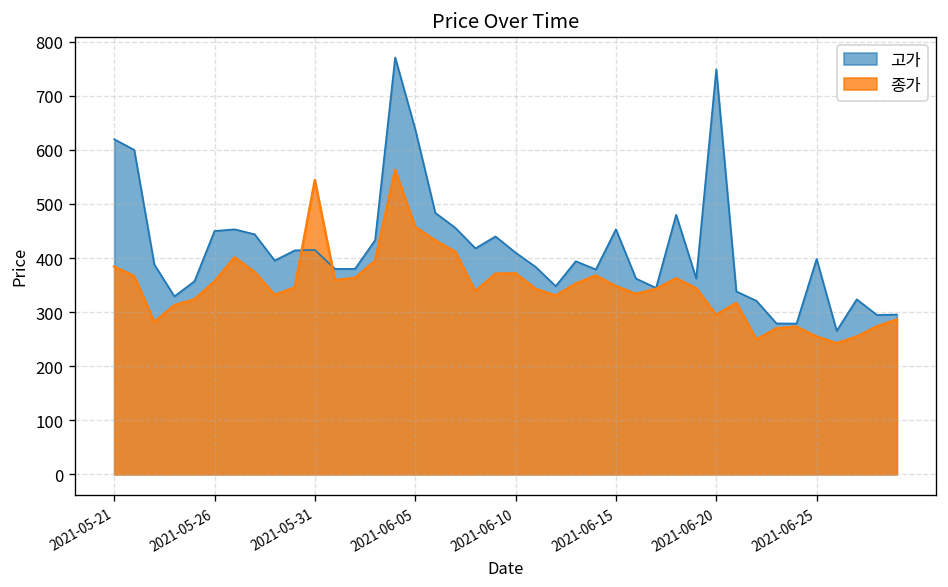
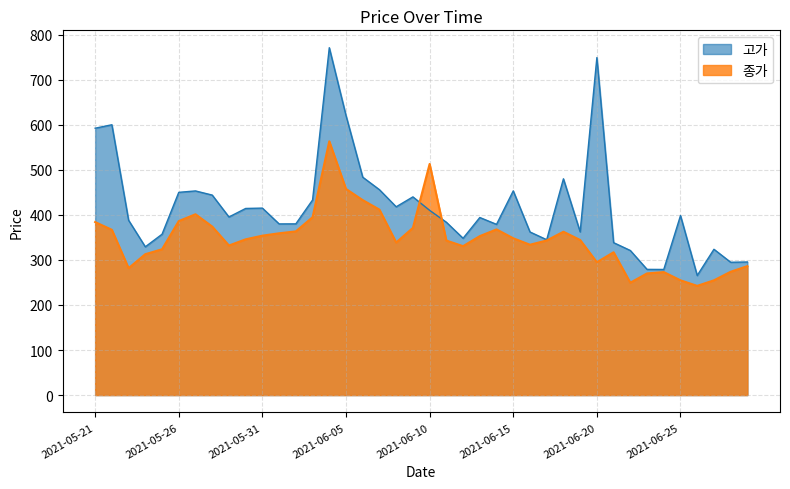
고가, 2021-05-21: 620 -> 590
종가, 2021-05-26: 360 -> 390
종가, 2021-05-31: 540 -> 350
고가, 2021-06-05: 640 -> 620
종가, 2021-06-10: 370 -> 510
